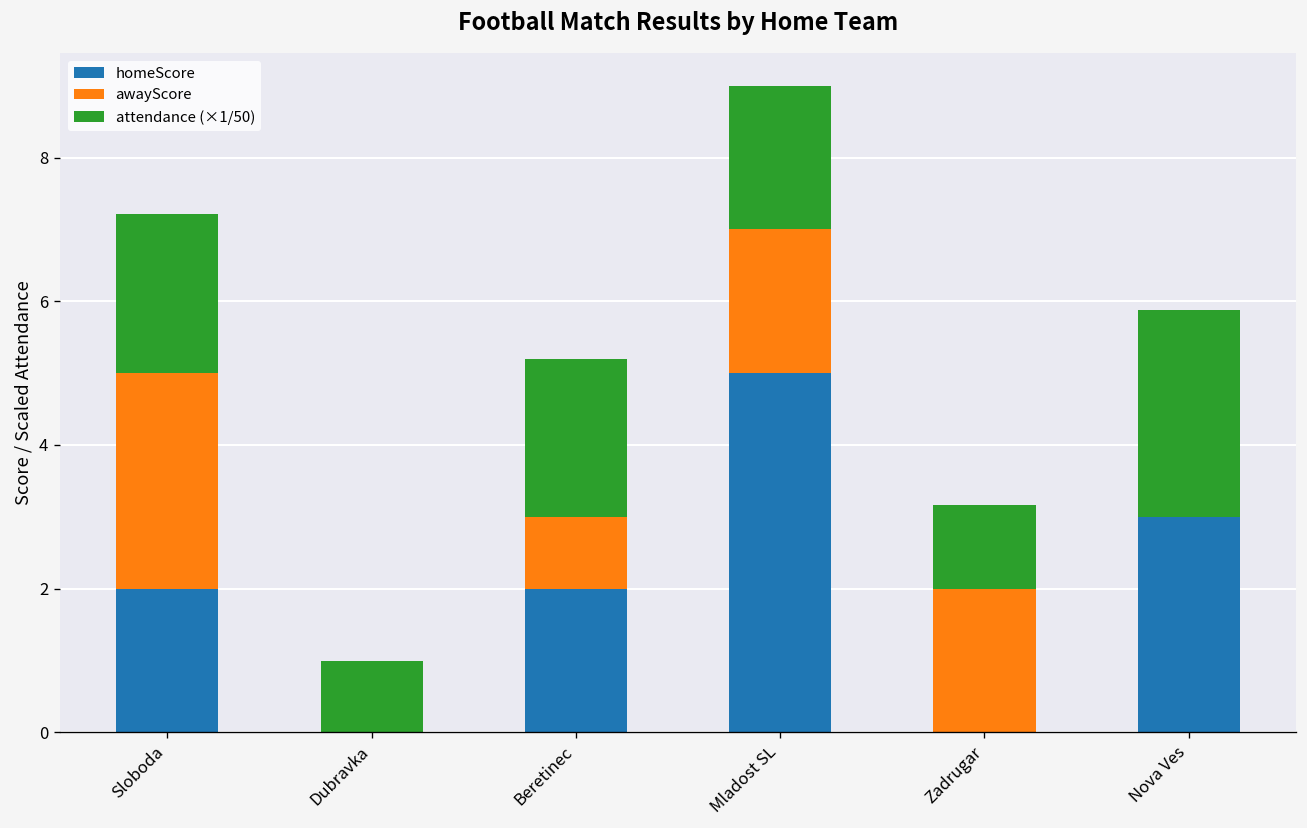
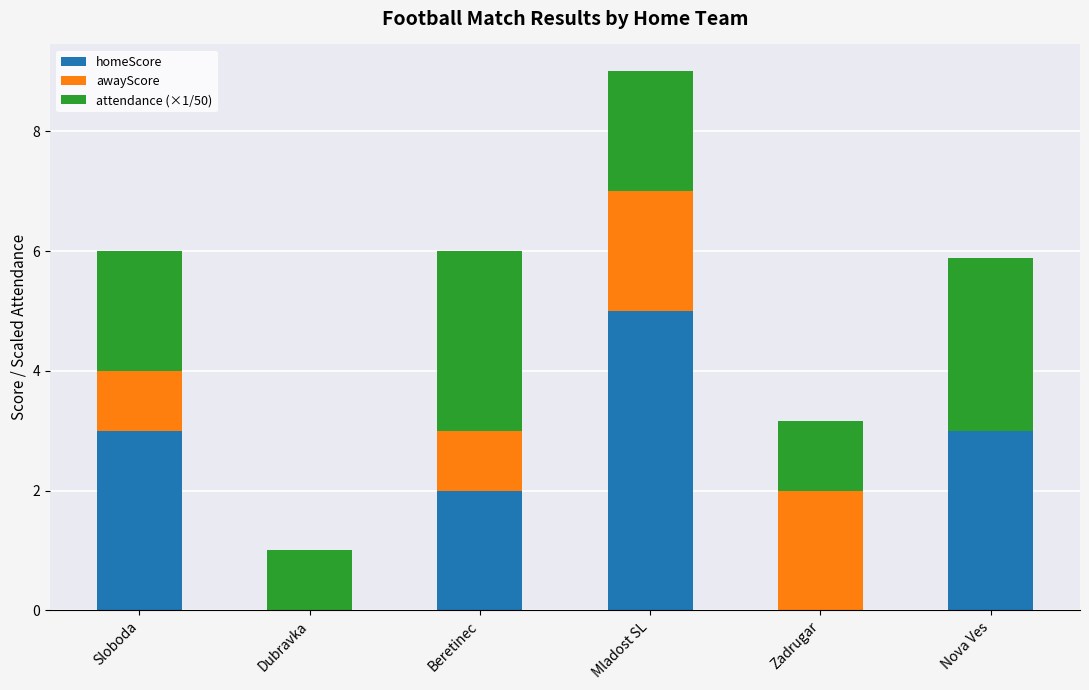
homeScore, Sloboda: 2 -> 3
awayScore, Sloboda: 3 -> 1
attendance (×1/50), Sloboda: 2.2 -> 2.0
attendance (×1/50), Beretinec: 2.2 -> 3.0
